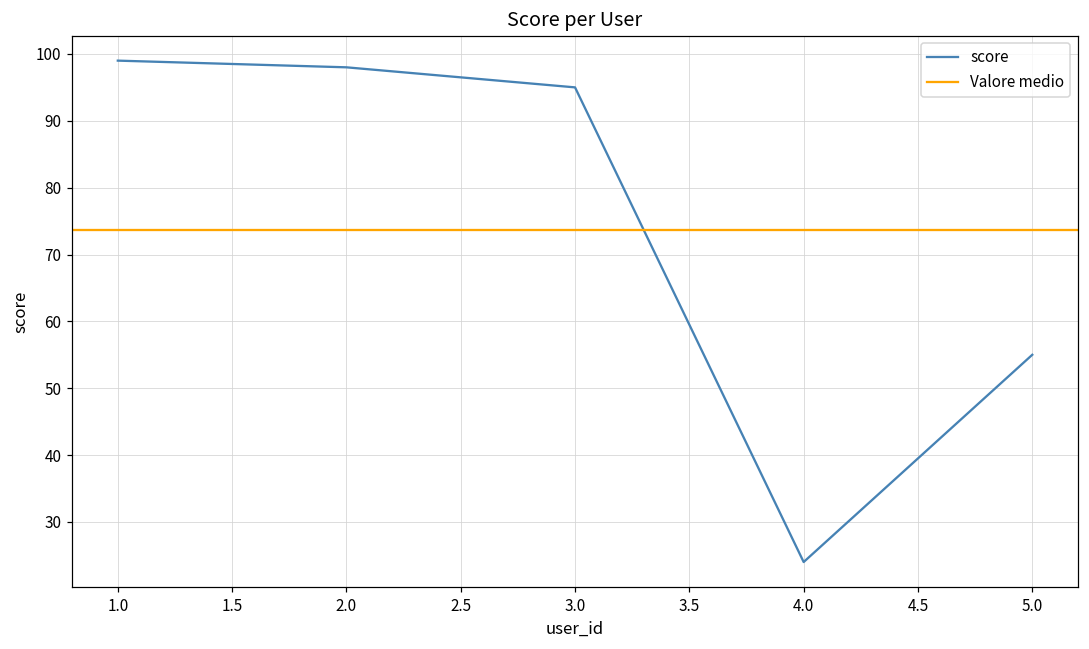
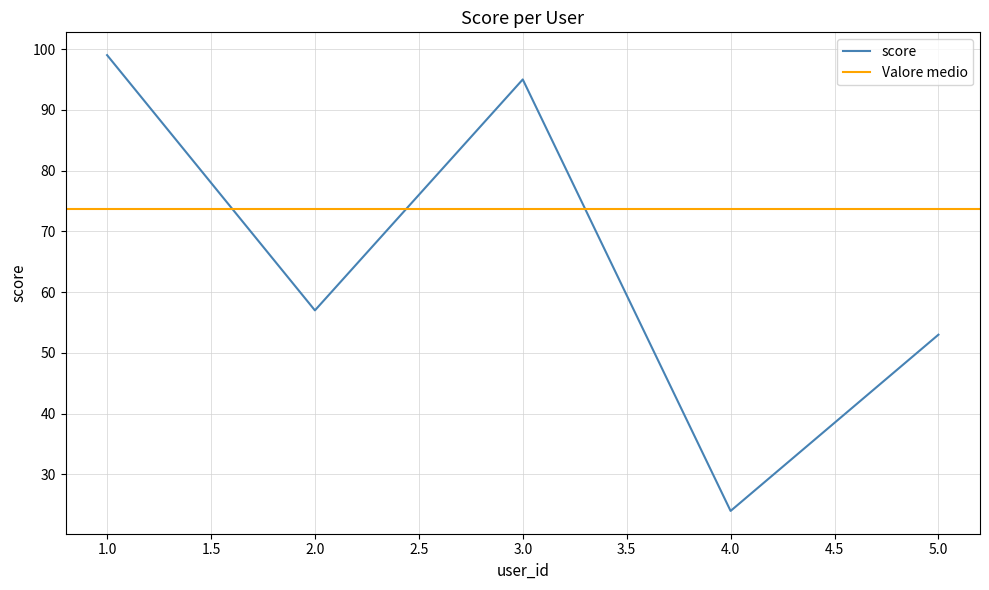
2.0: 98 -> 57
5.0: 55 -> 53
